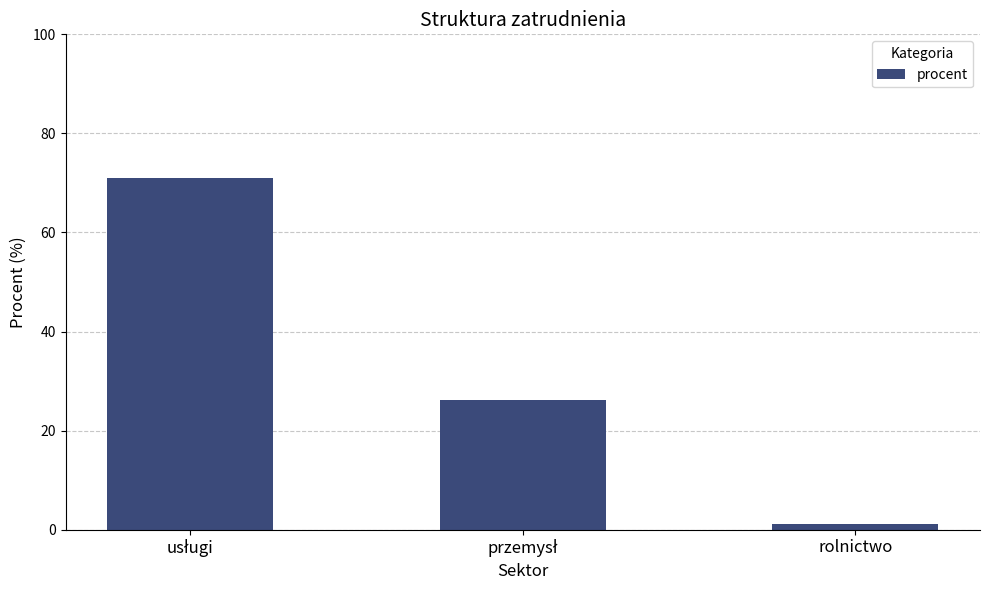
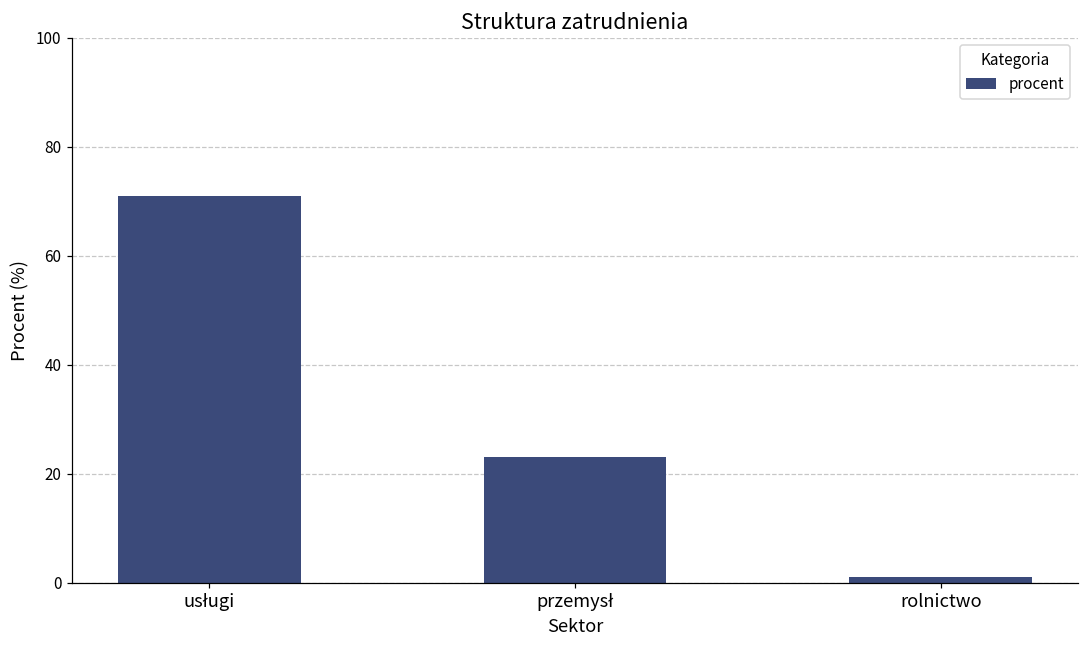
przemysł: 26 -> 23
